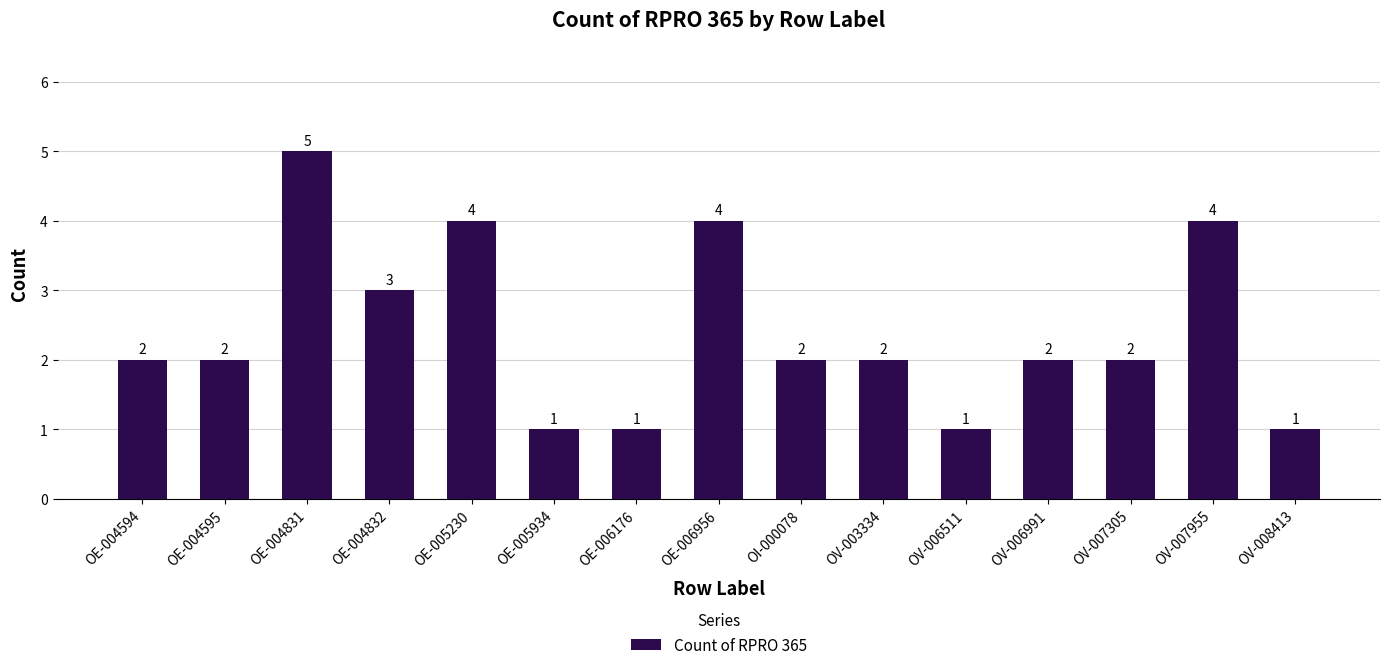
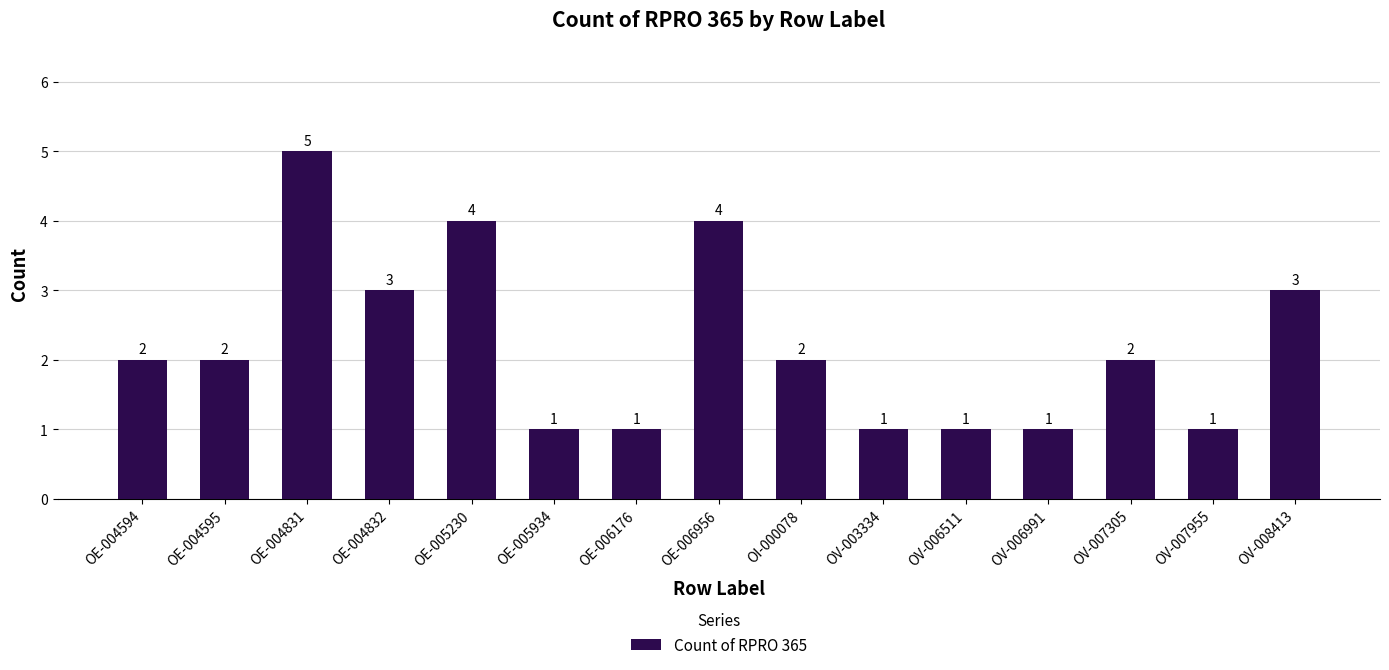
OV-003334: 2 -> 1
OV-006991: 2 -> 1
OV-007955: 4 -> 1
OV-008413: 1 -> 3
